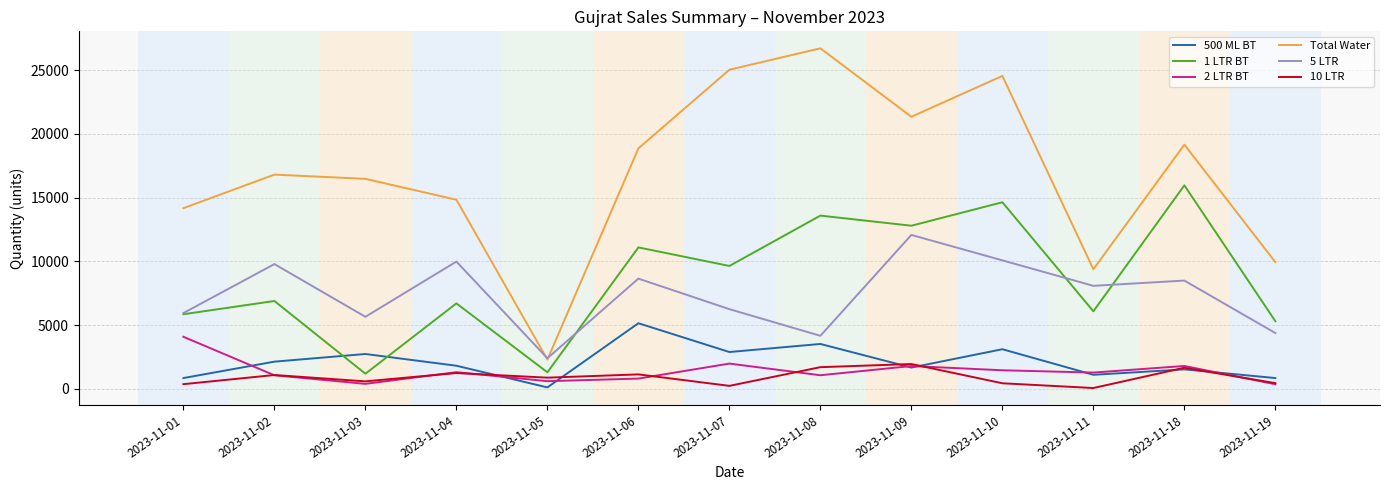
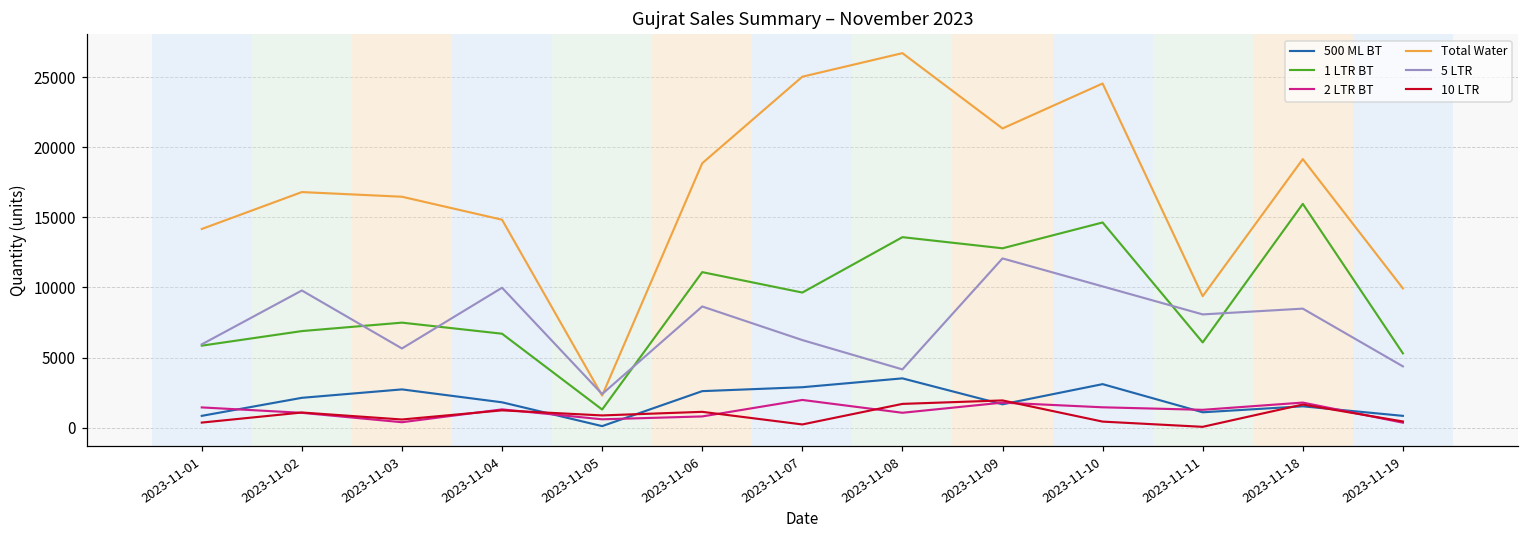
2 LTR BT, 2023-11-01: 4100 -> 1400
1 LTR BT, 2023-11-03: 1200 -> 7500
500 ML BT, 2023-11-06: 5100 -> 2600
